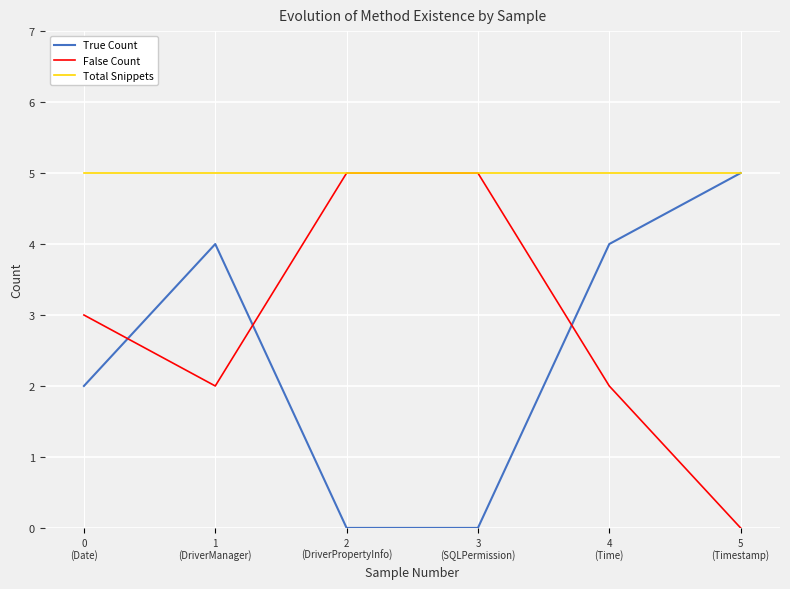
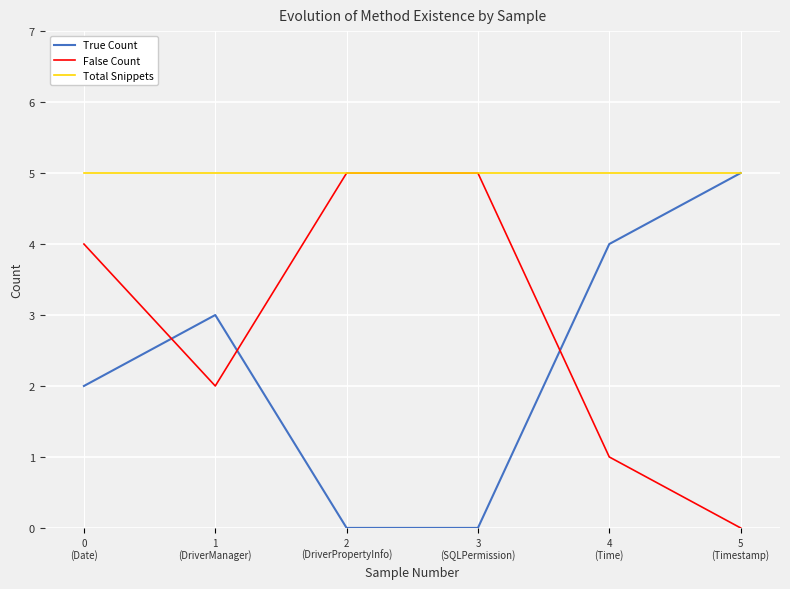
False Count, 0 (Date): 3.0 -> 4.0
True Count, 1 (DriverManager): 4 -> 3
False Count, 4 (Time): 2.0 -> 1.0
